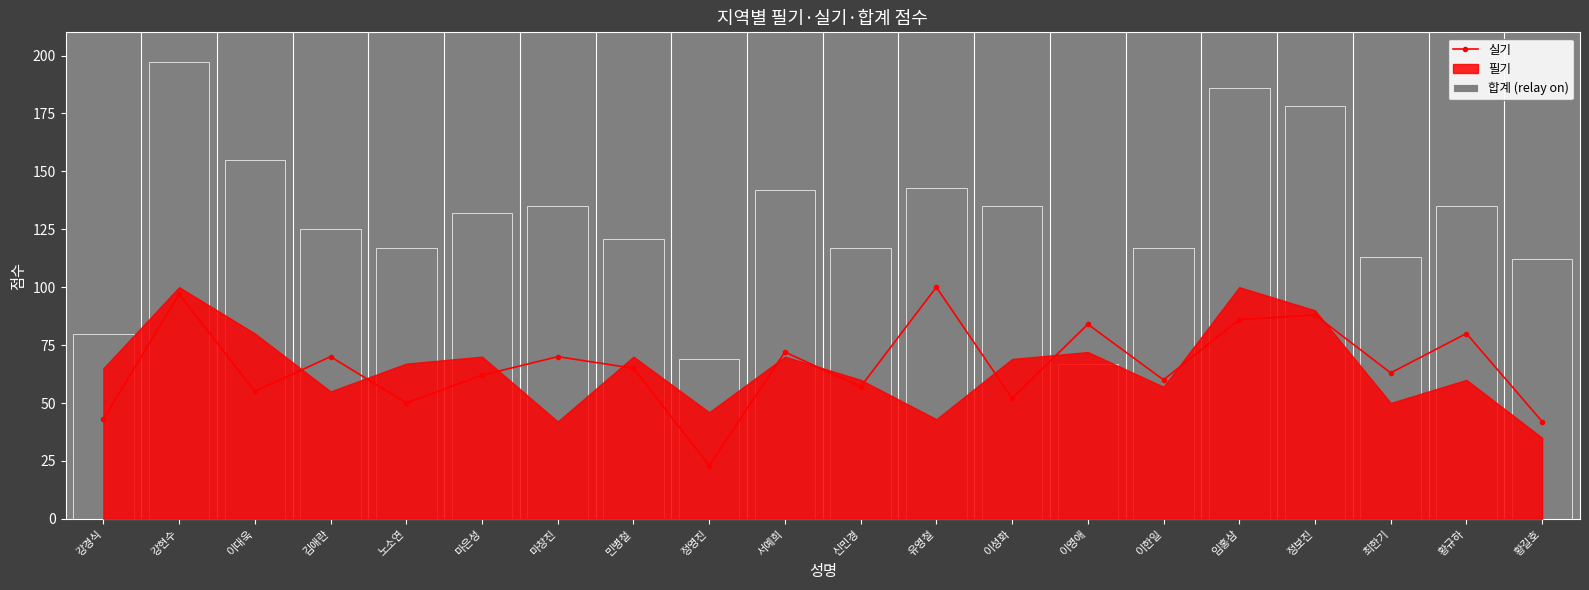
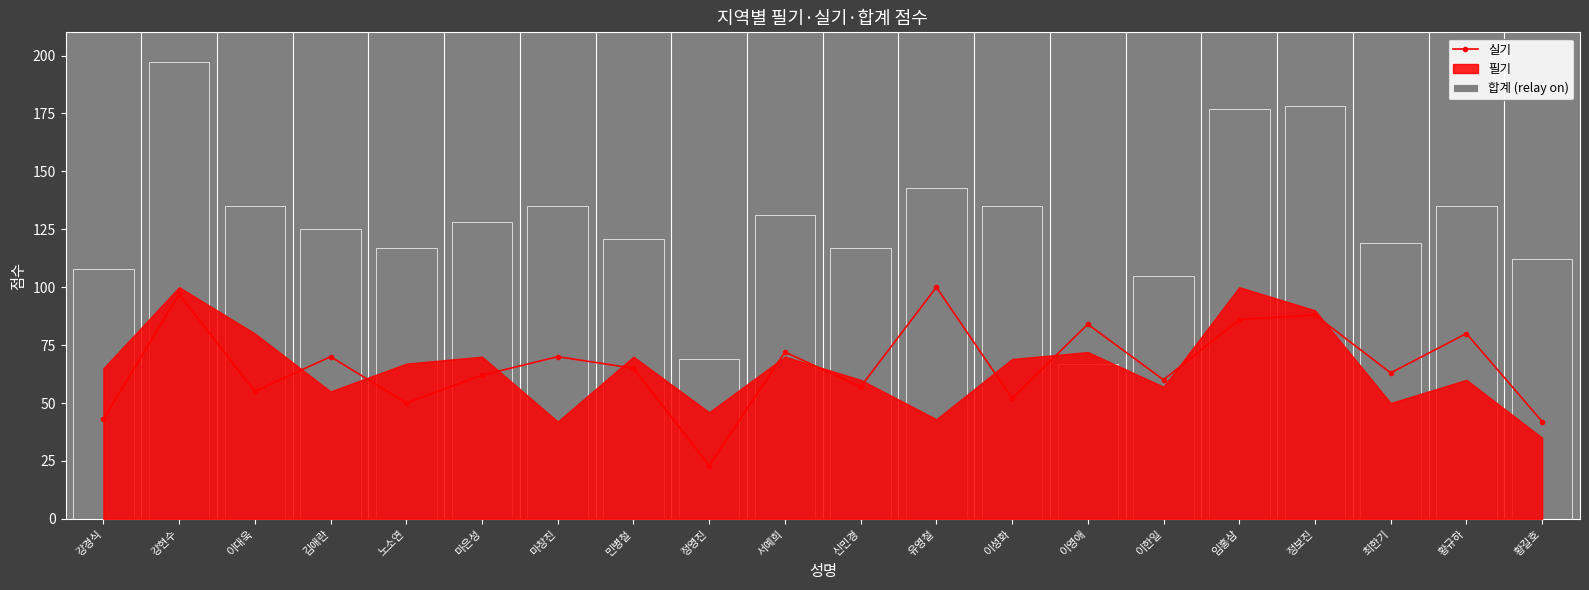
합계 (relay on), 강경식: 80 -> 108
합계 (relay on), 이대욱: 155 -> 135
합계 (relay on), 마은성: 132 -> 128
합계 (relay on), 서예희: 142 -> 131
합계 (relay on), 이한일: 117 -> 105
합계 (relay on), 임홍삼: 186 -> 177
합계 (relay on), 최한기: 113 -> 119
